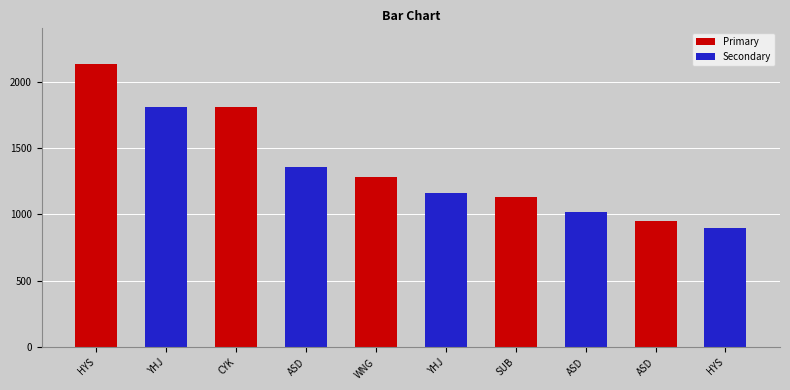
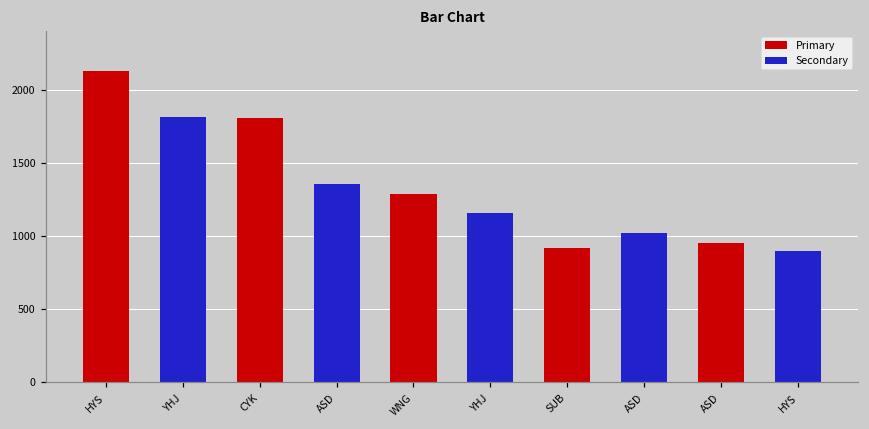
SUB: 1130 -> 920
